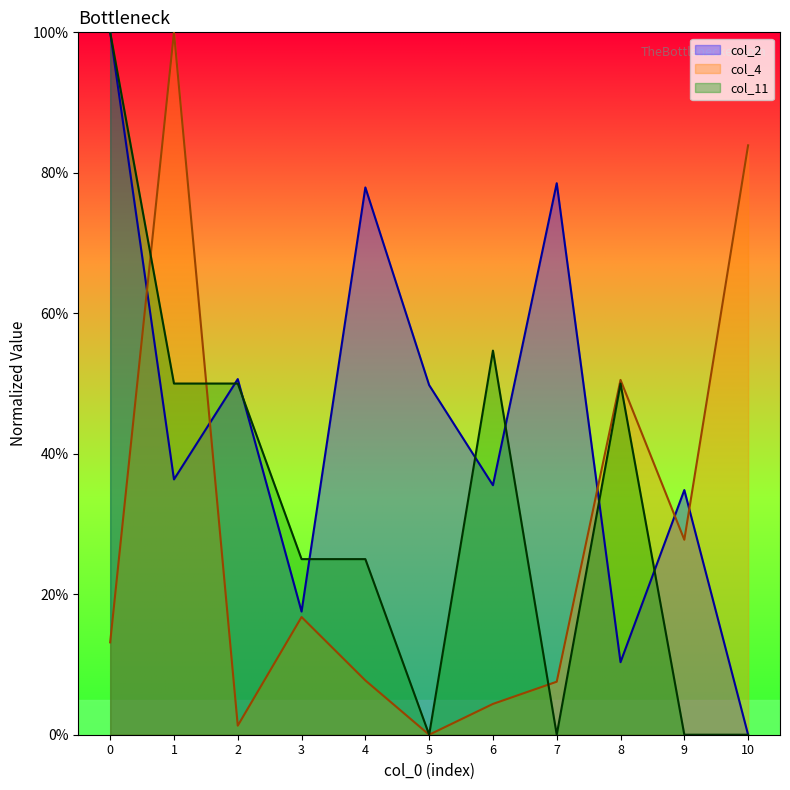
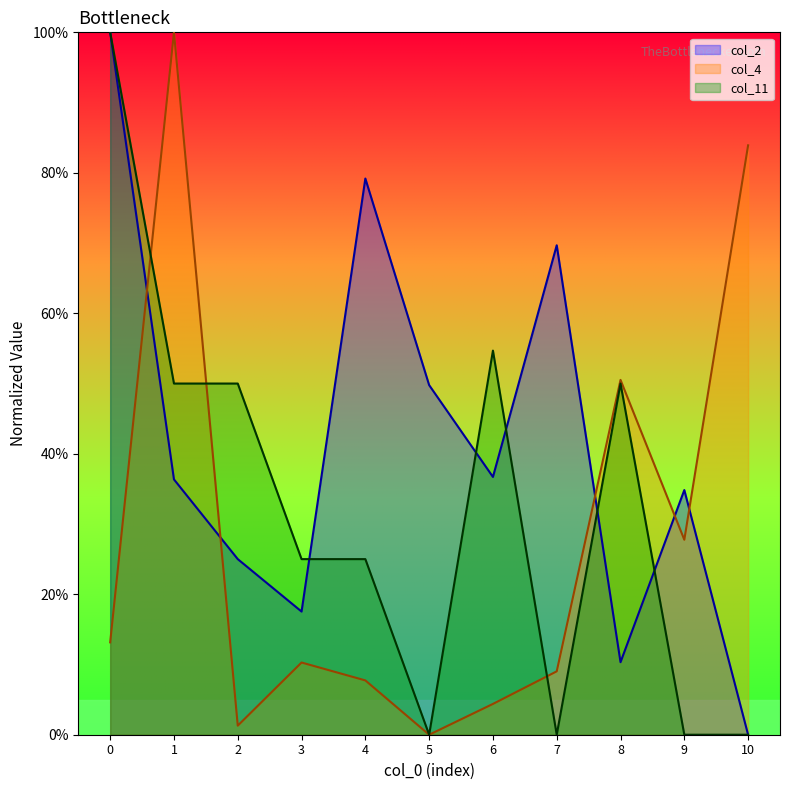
col_2, 2: 51% -> 25%
col_4, 3: 17% -> 10%
col_2, 4: 78% -> 79%
col_2, 6: 36% -> 37%
col_2, 7: 79% -> 70%
col_4, 7: 8% -> 9%
